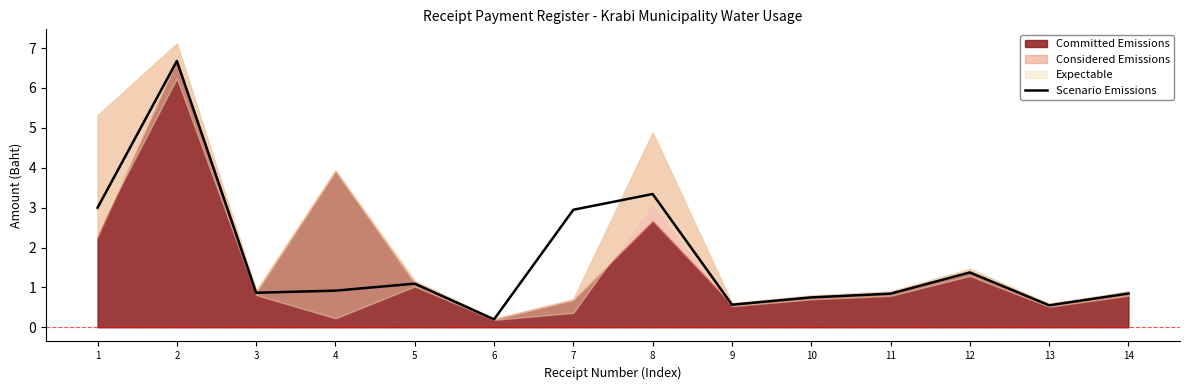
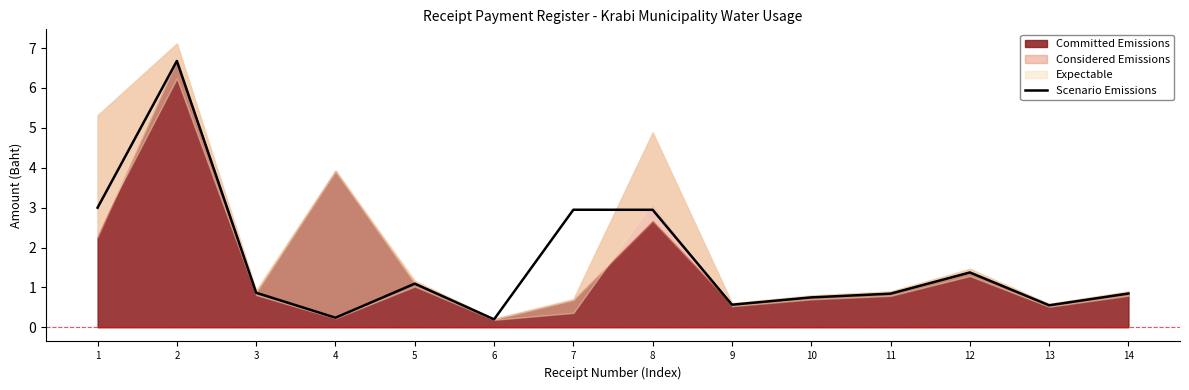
Scenario Emissions, 4: 0.9 -> 0.2
Scenario Emissions, 8: 3.3 -> 2.9
